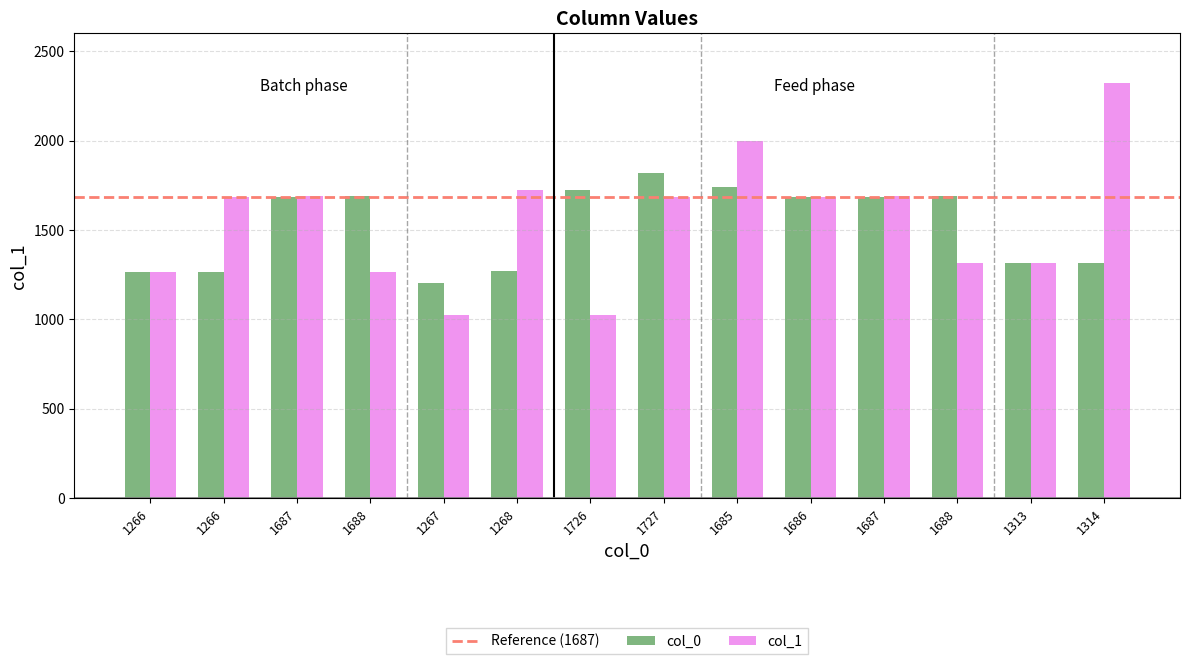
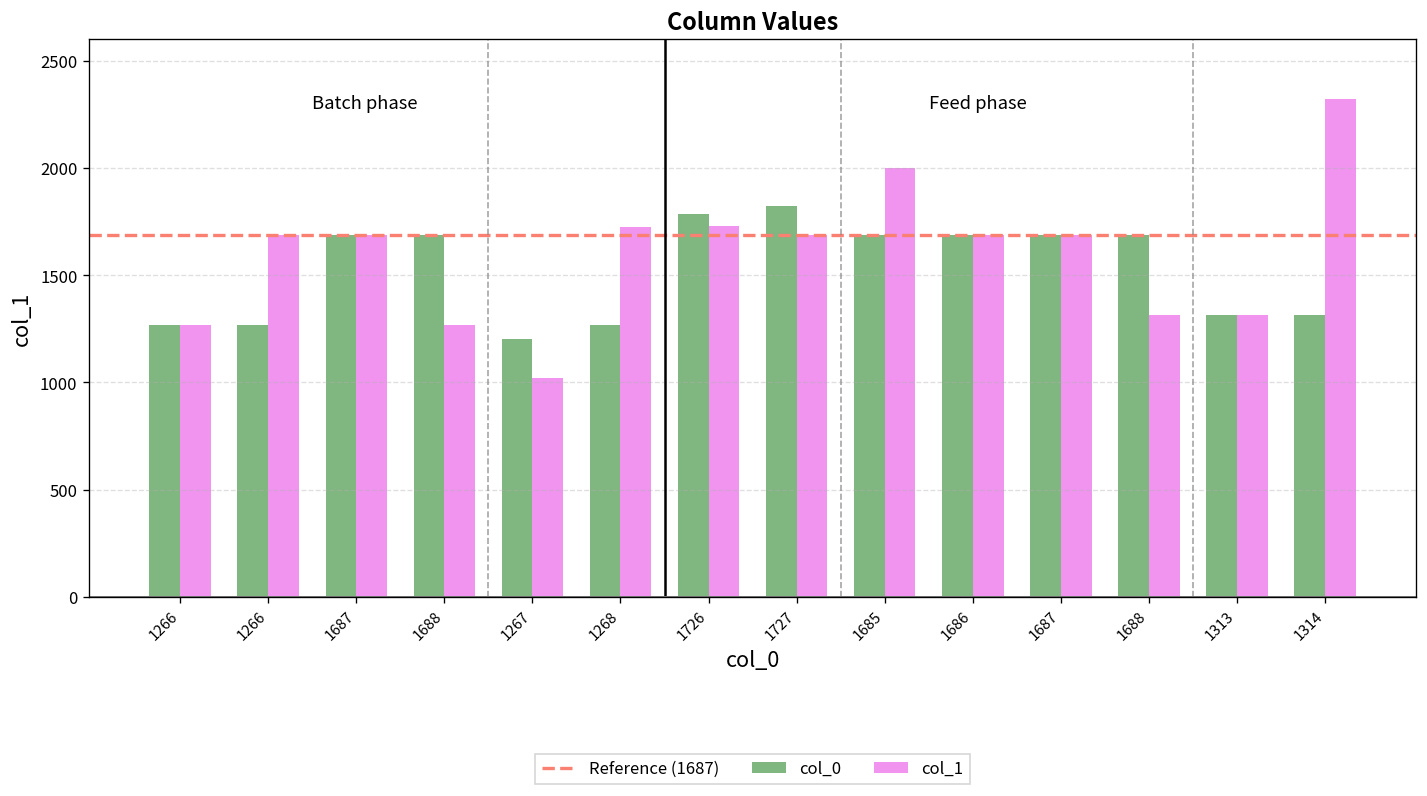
col_0, 1726: 1730 -> 1790
col_1, 1726: 1020 -> 1730
col_0, 1685: 1740 -> 1690
